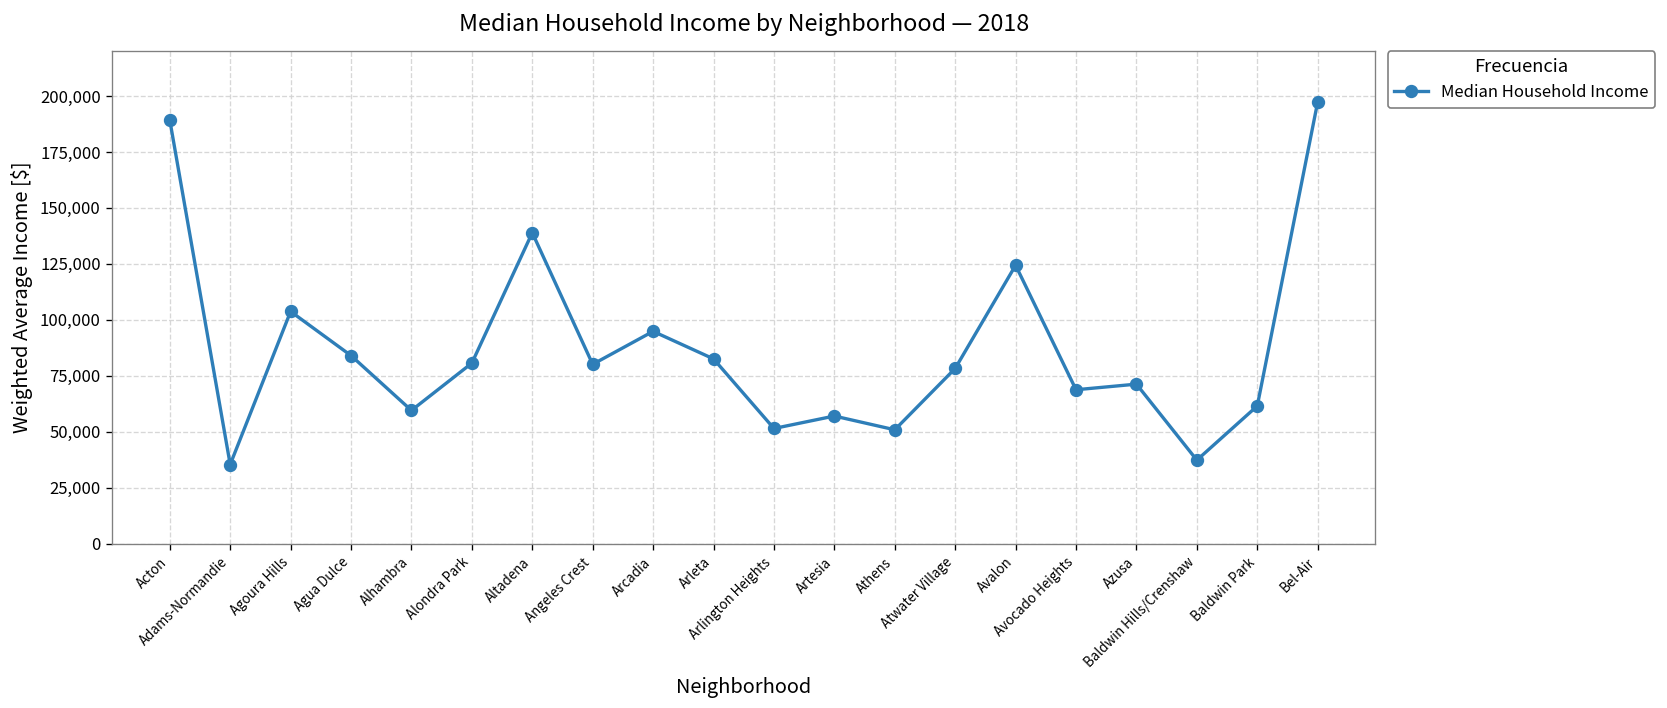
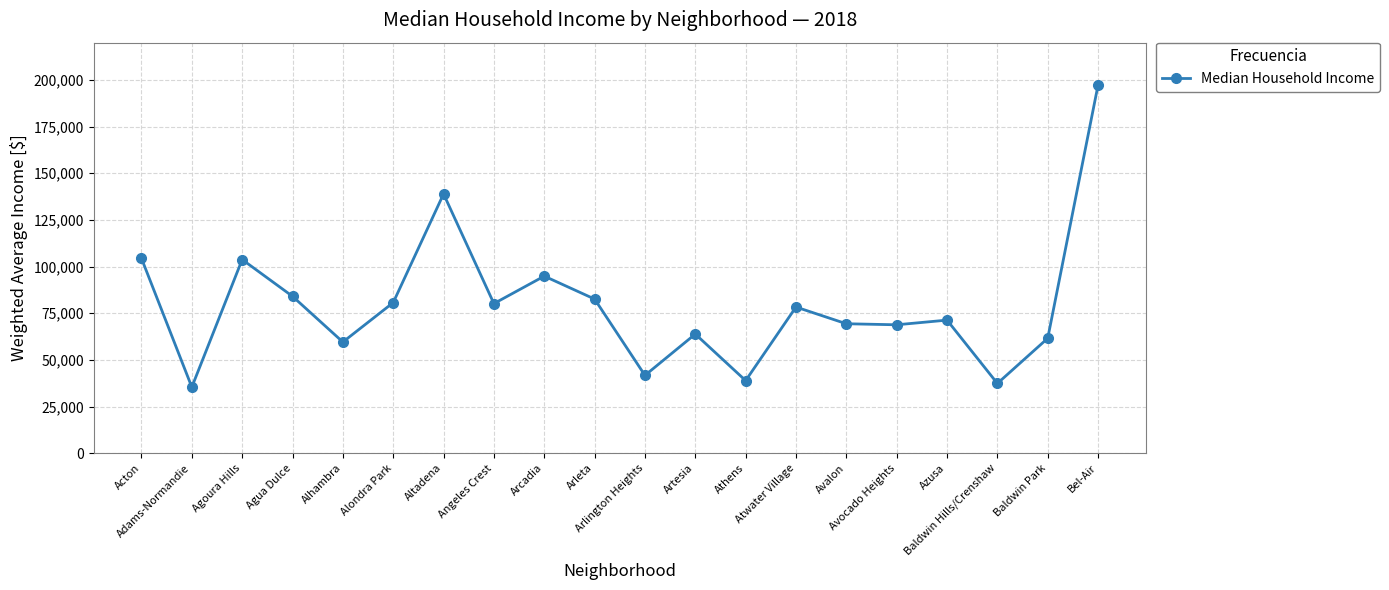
Acton: 189,000 -> 104,000
Arlington Heights: 51,000 -> 42,000
Artesia: 57,000 -> 64,000
Athens: 51,000 -> 39,000
Avalon: 124,000 -> 69,000
